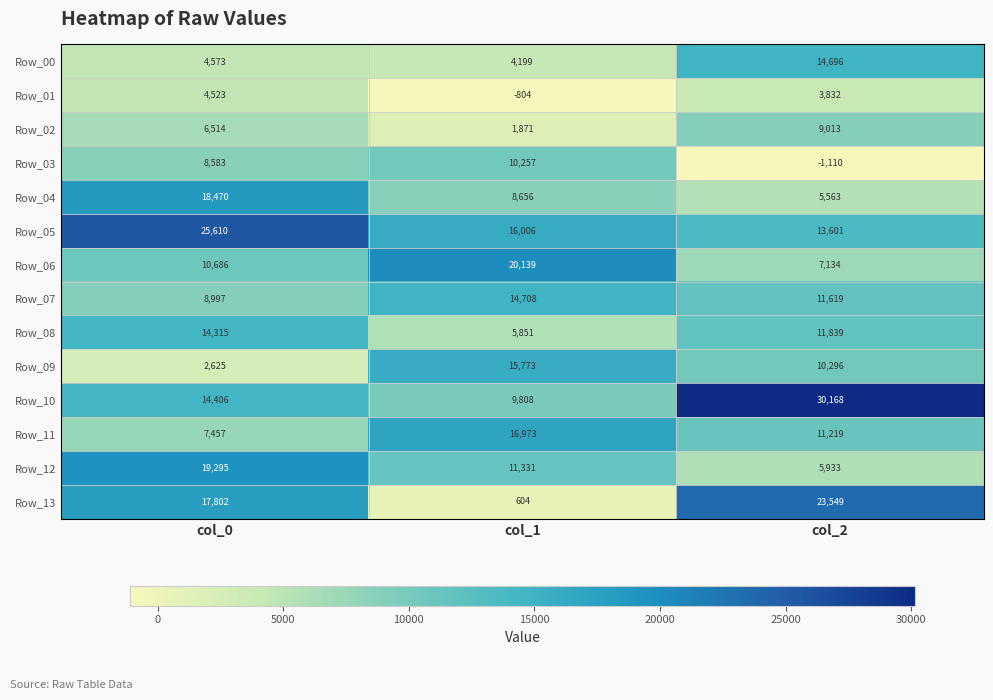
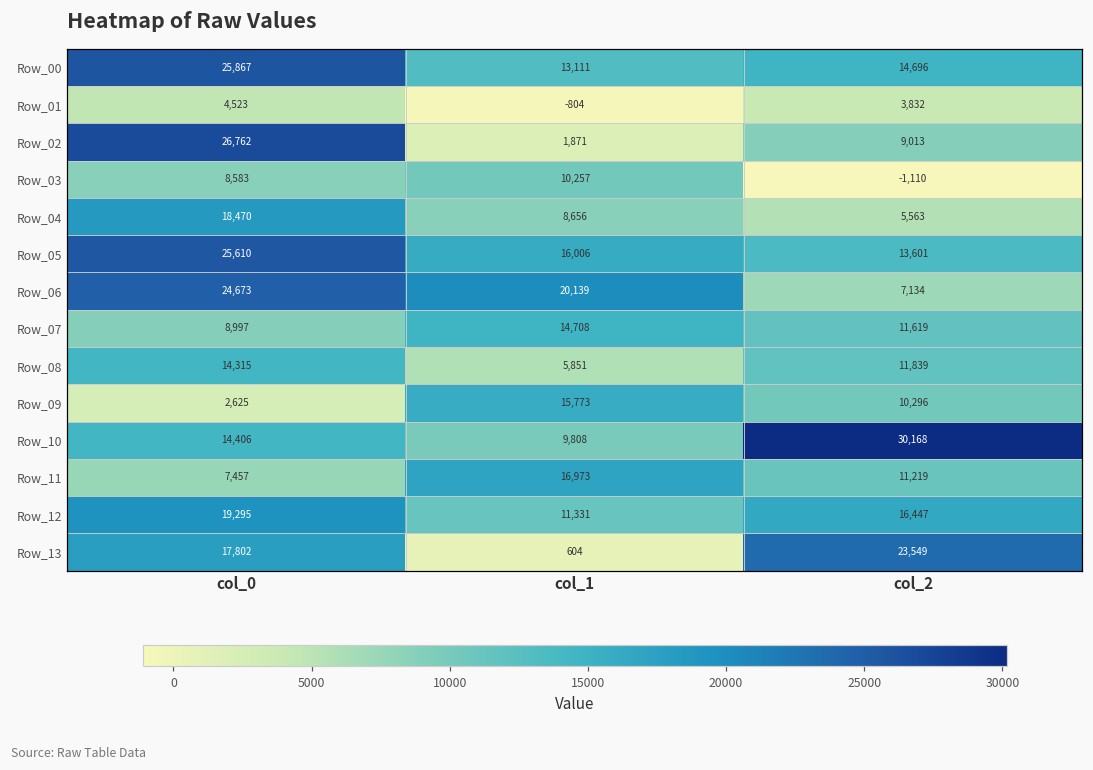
Row_00, col_0: 4,573 -> 25,867
Row_00, col_1: 4,199 -> 13,111
Row_02, col_0: 6,514 -> 26,762
Row_06, col_0: 10,686 -> 24,673
Row_12, col_2: 5,933 -> 16,447
